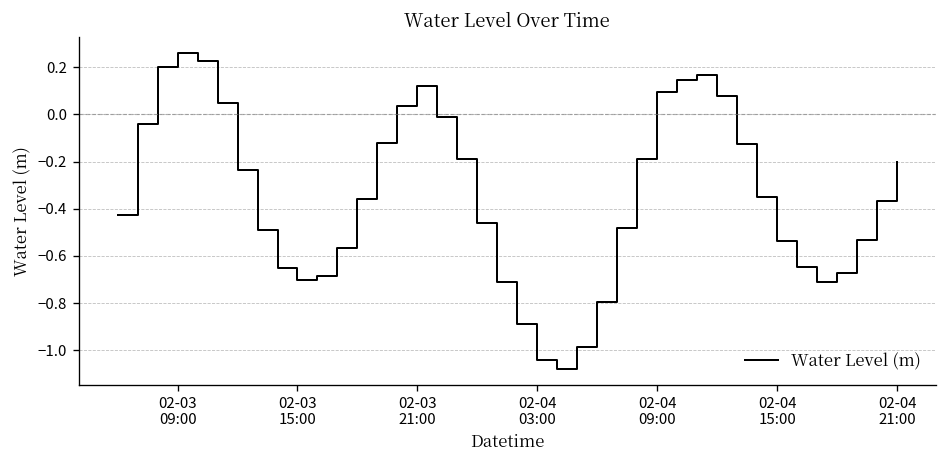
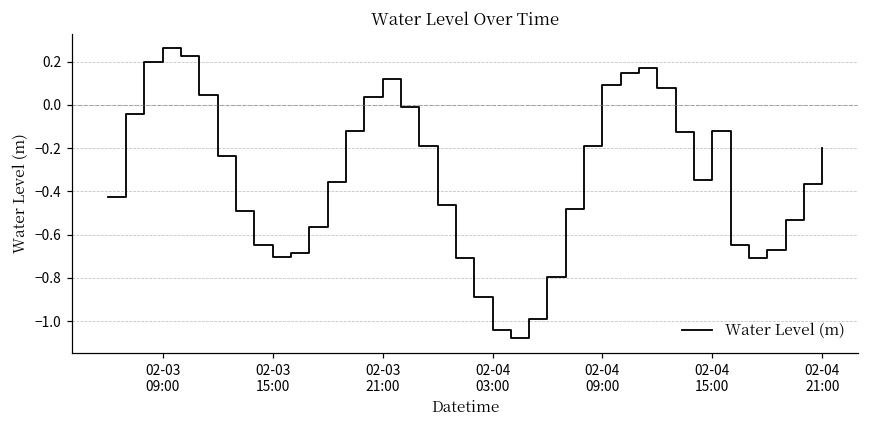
02-04 15:00: -0.54 -> -0.12
